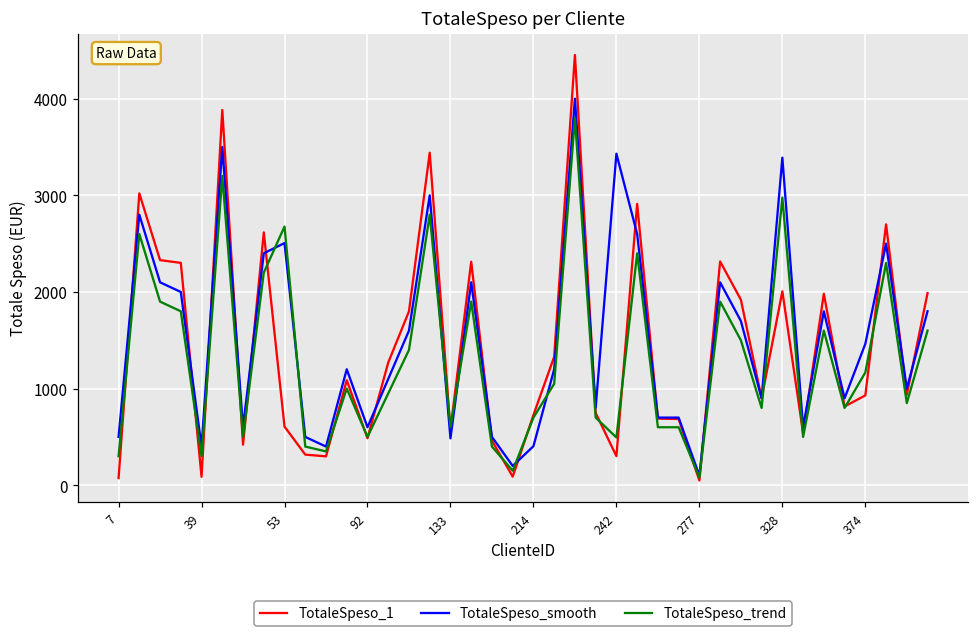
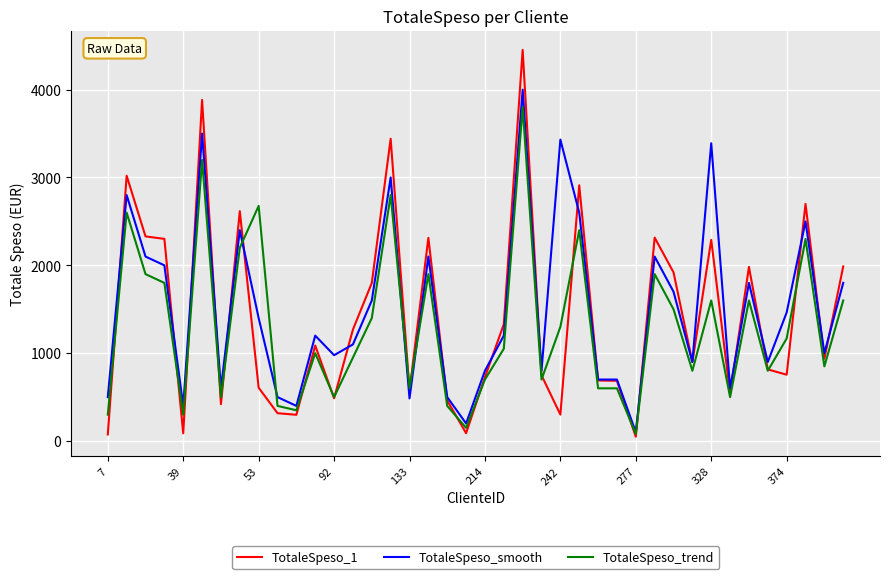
TotaleSpeso_smooth, 53: 2500 -> 1400
TotaleSpeso_smooth, 92: 600 -> 1000
TotaleSpeso_smooth, 214: 400 -> 800
TotaleSpeso_trend, 242: 500 -> 1300
TotaleSpeso_1, 328: 2000 -> 2300
TotaleSpeso_trend, 328: 3000 -> 1600
TotaleSpeso_1, 374: 900 -> 800
